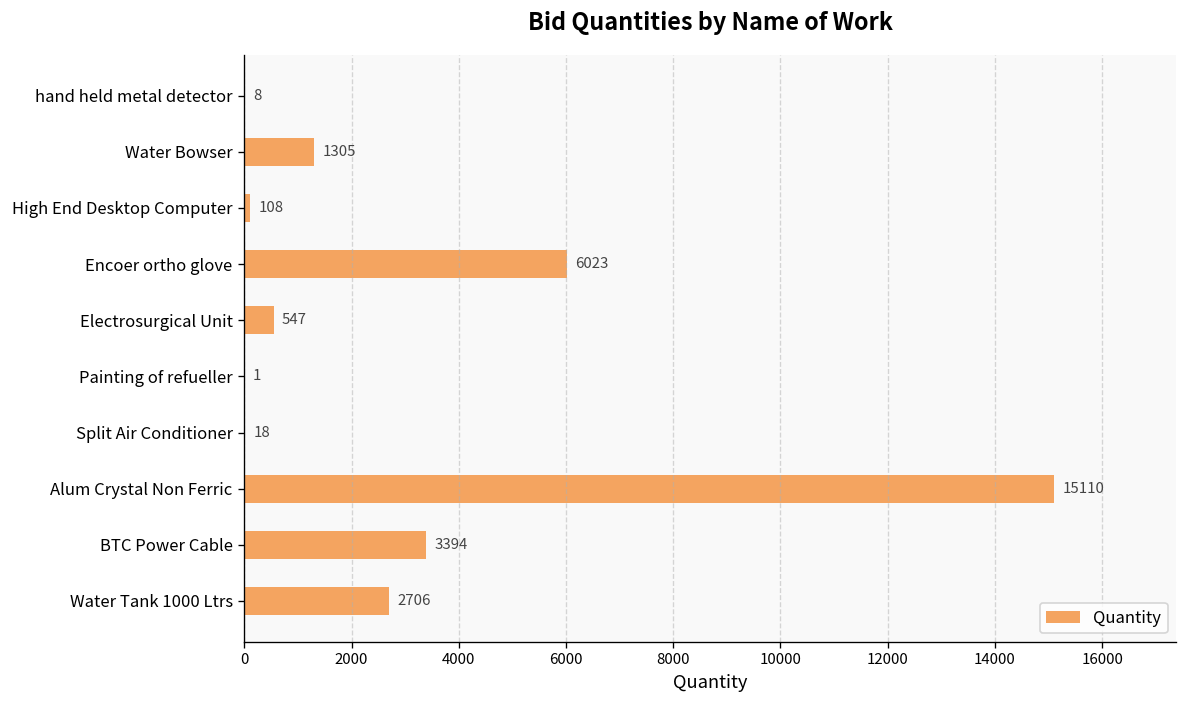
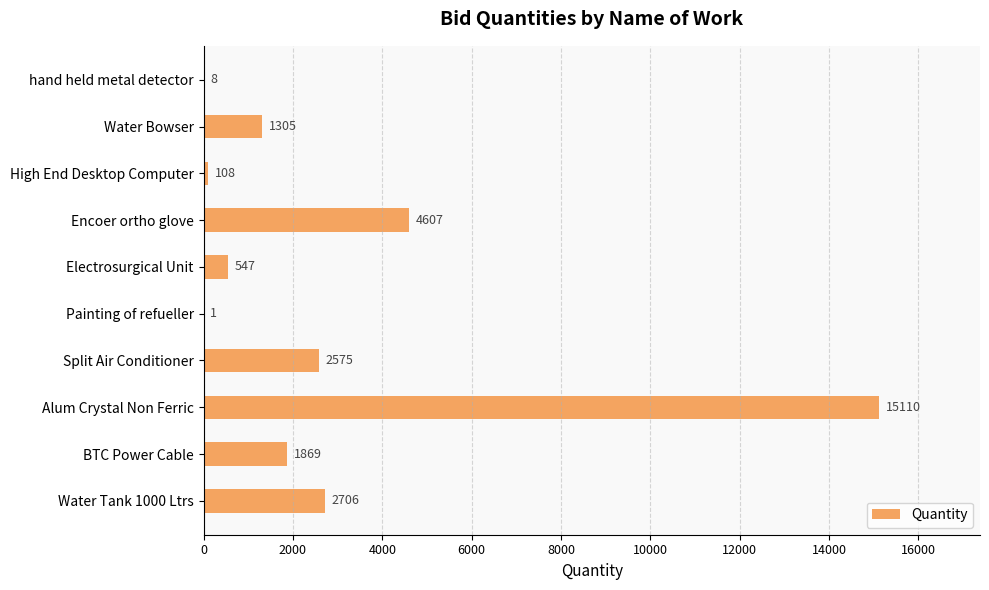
Encoer ortho glove: 6023 -> 4607
Split Air Conditioner: 18 -> 2575
BTC Power Cable: 3394 -> 1869
